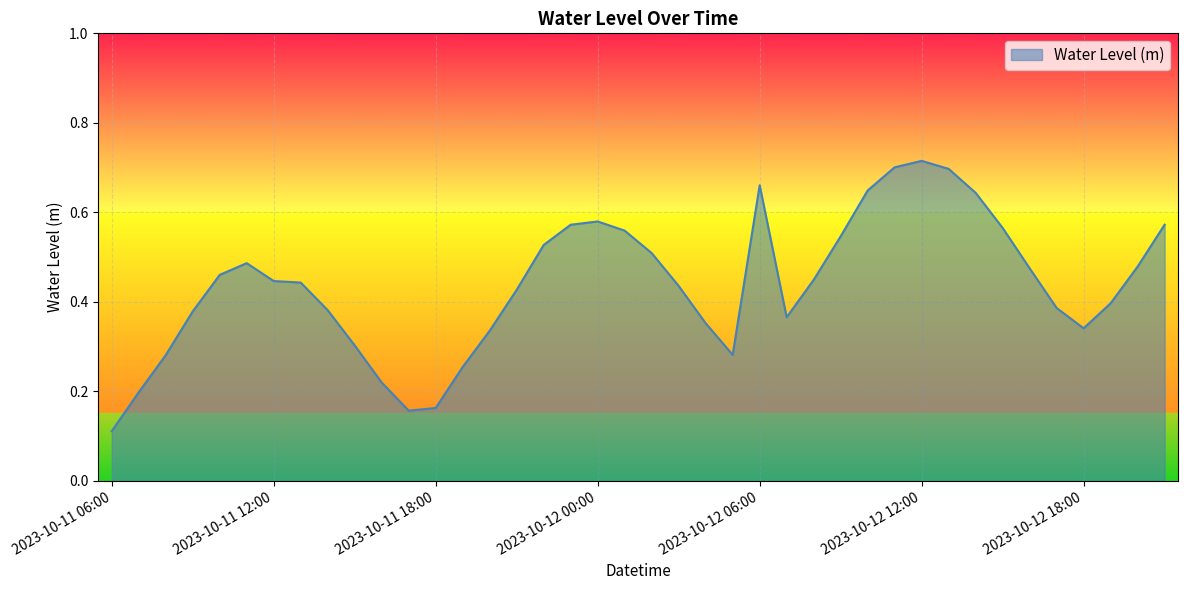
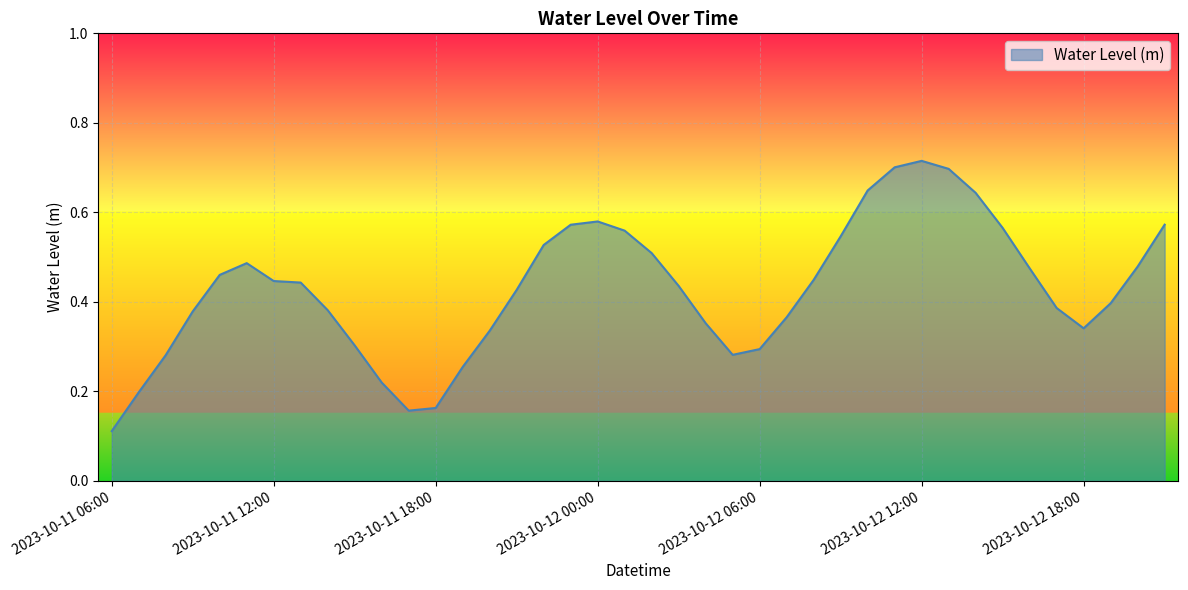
2023-10-12 06:00: 0.66 -> 0.29
